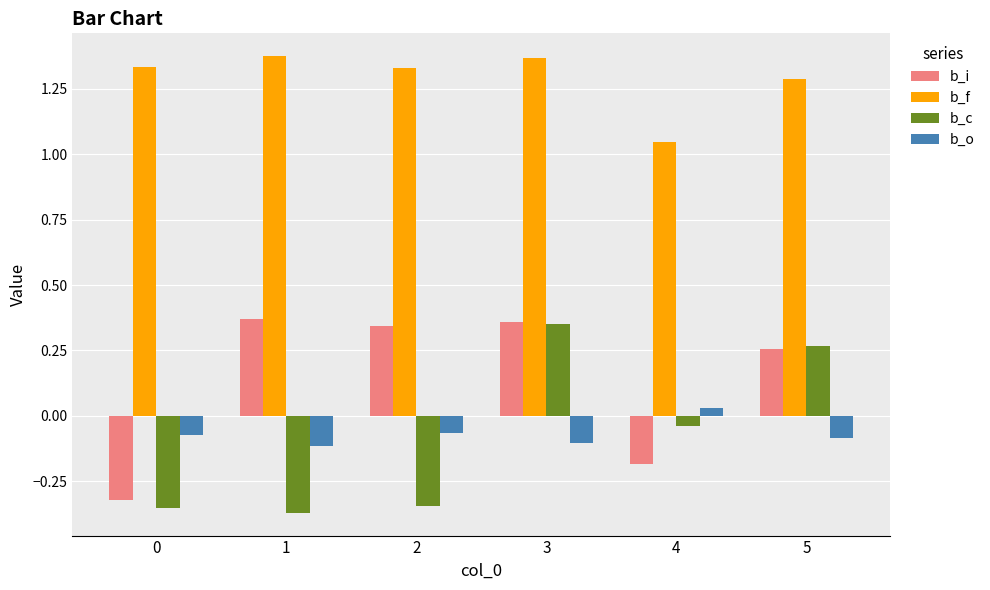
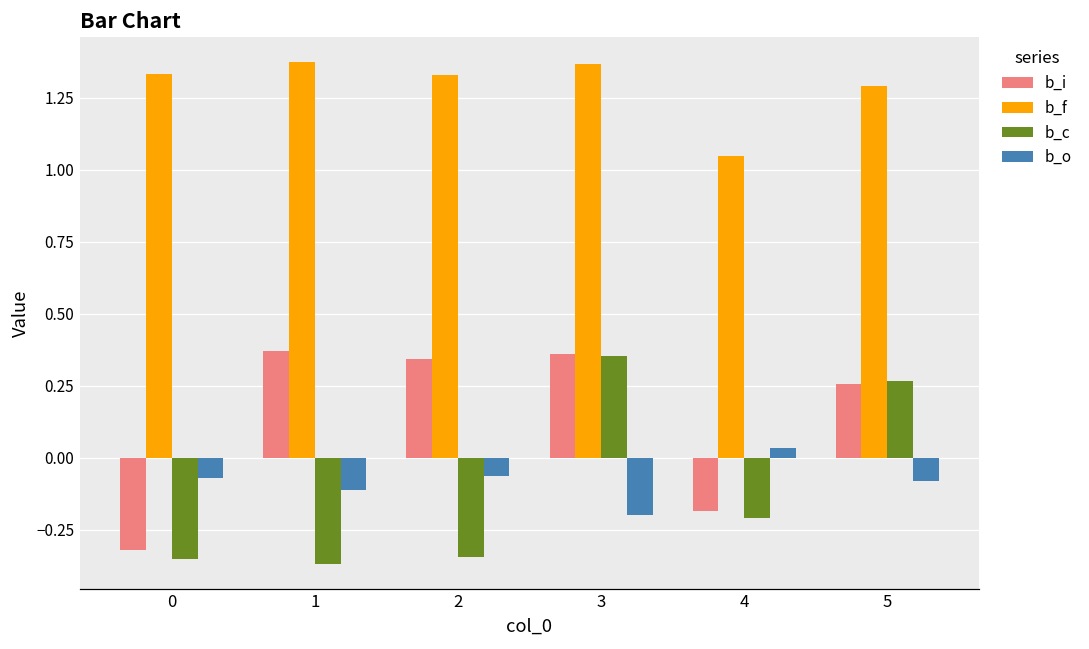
b_o, 3: -0.10 -> -0.20
b_c, 4: -0.04 -> -0.21
